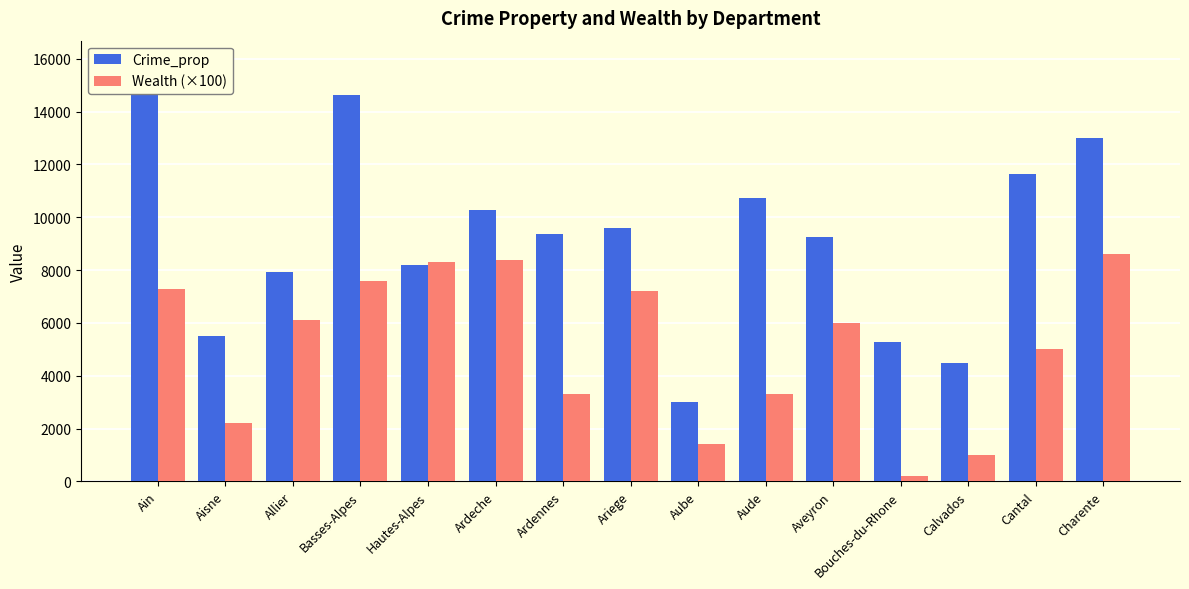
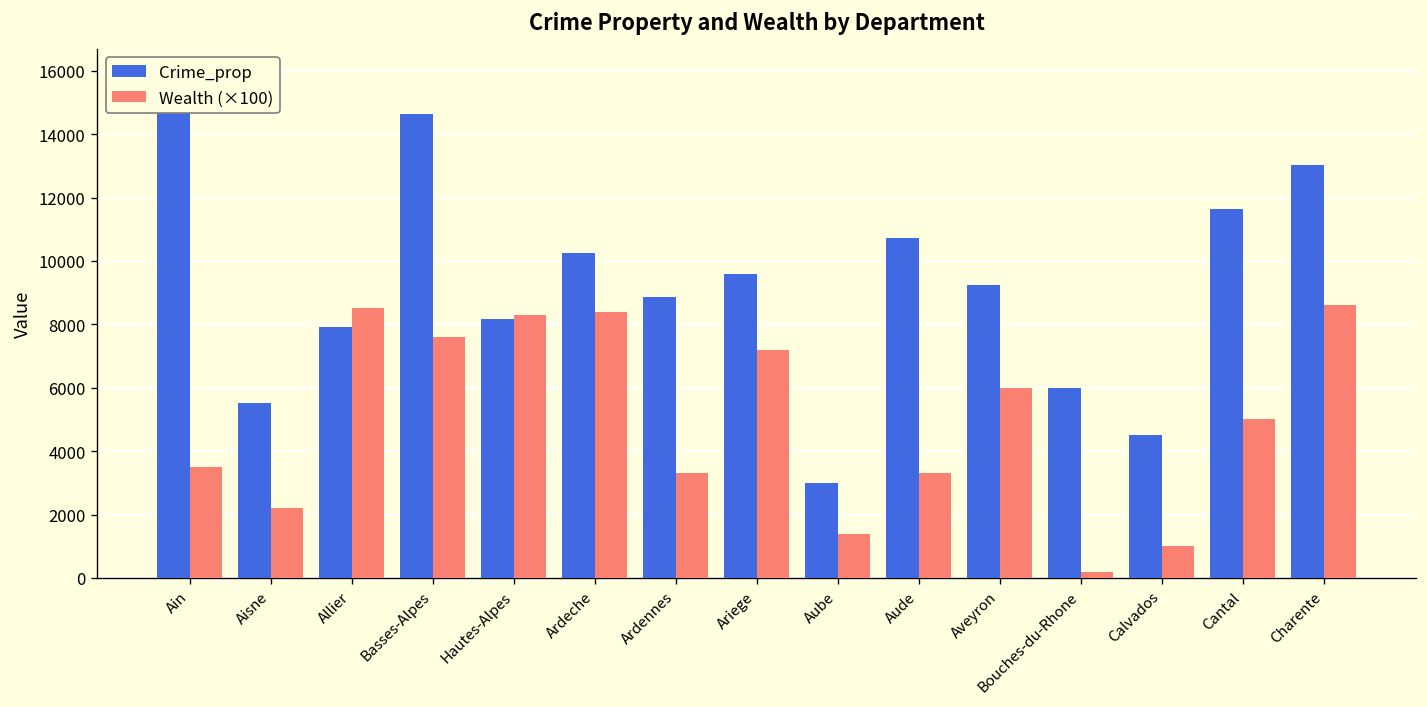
Wealth (×100), Ain: 7300 -> 3500
Wealth (×100), Allier: 6100 -> 8500
Crime_prop, Ardennes: 9400 -> 8800
Crime_prop, Bouches-du-Rhone: 5300 -> 6000
